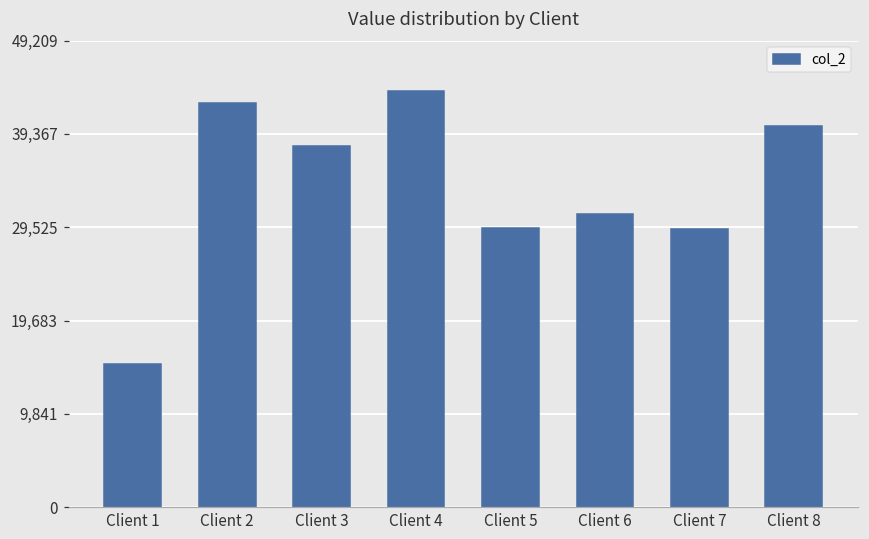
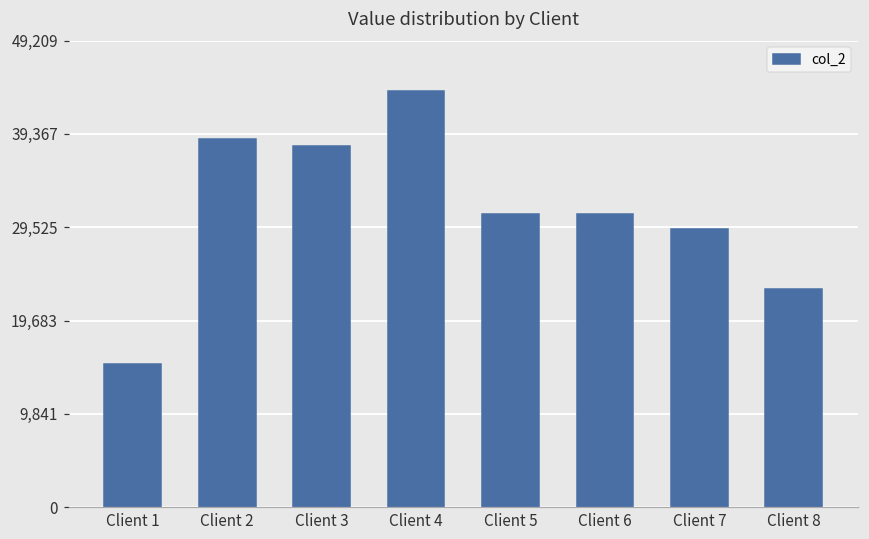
Client 2: 43,000 -> 39,000
Client 5: 29,000 -> 31,000
Client 8: 40,000 -> 23,000
